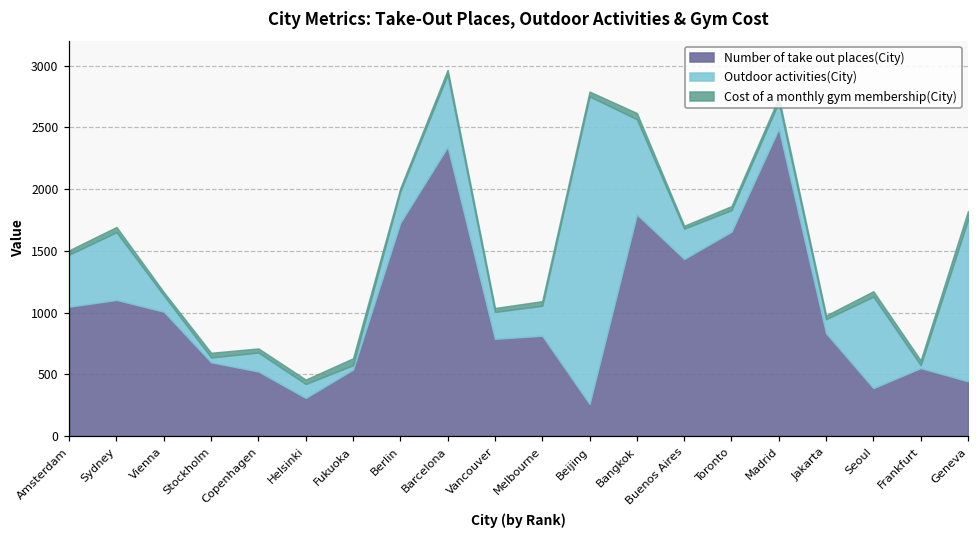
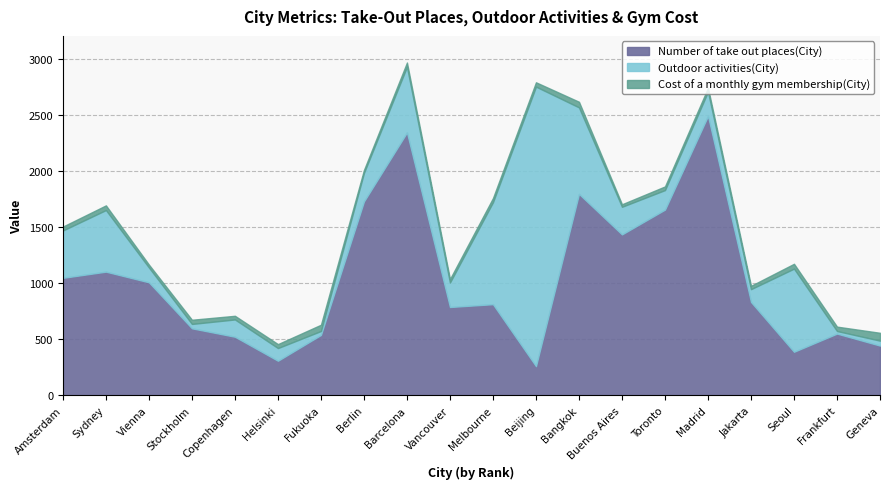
Outdoor activities(City), Melbourne: 240 -> 910
Outdoor activities(City), Geneva: 1310 -> 40
